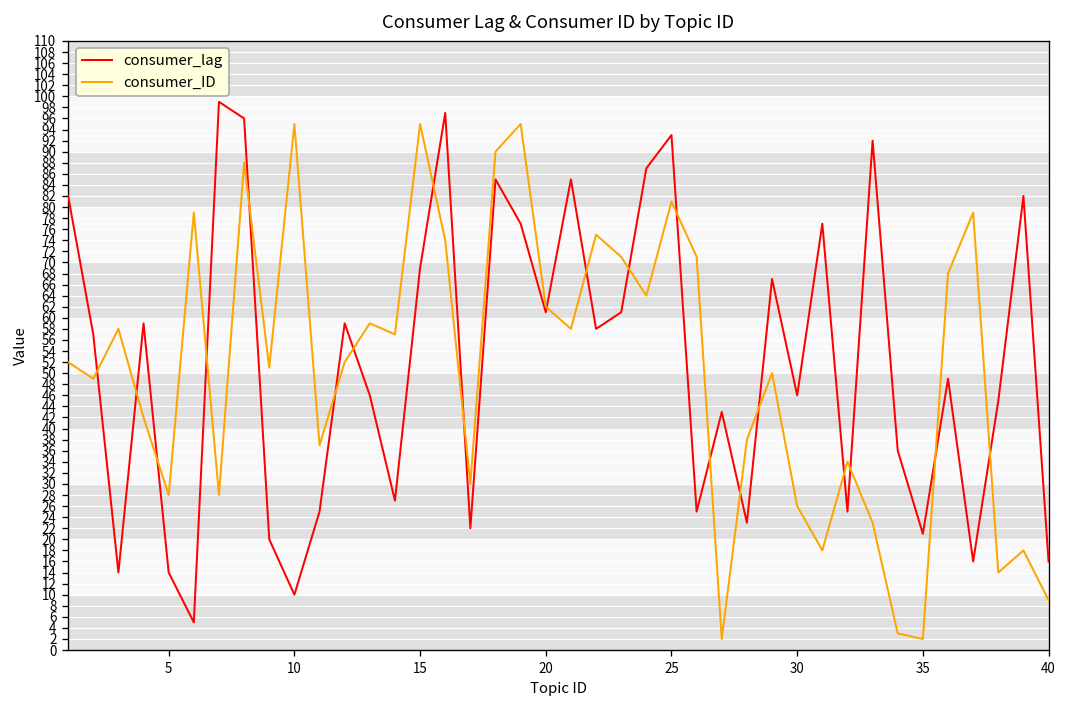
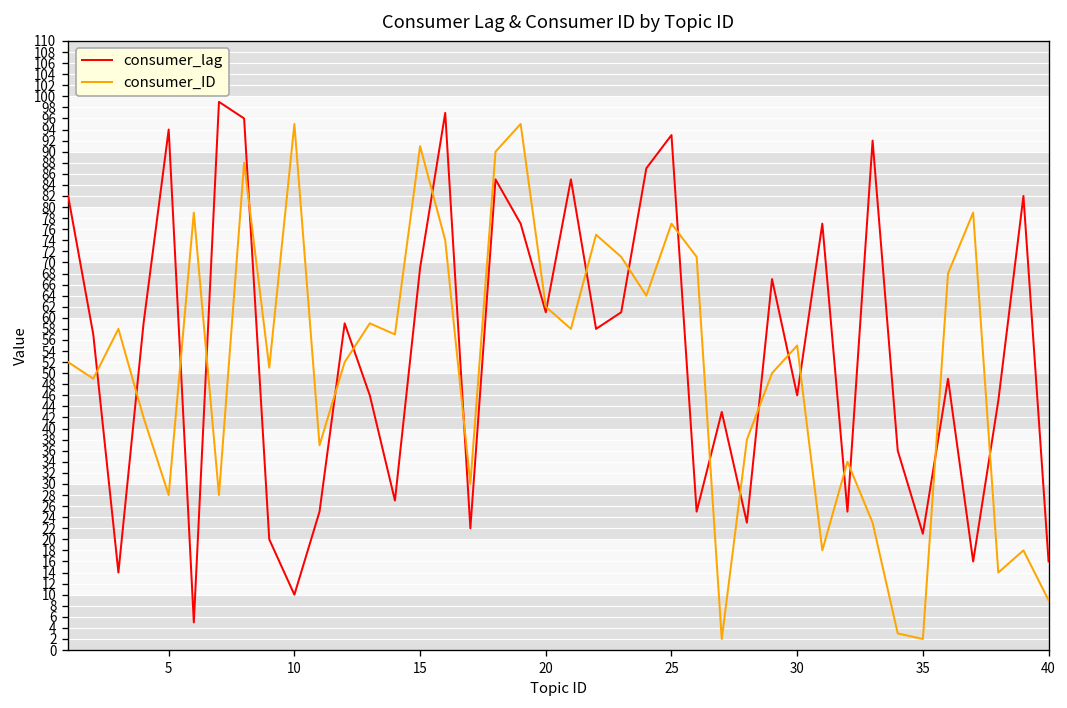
consumer_lag, 5: 14 -> 94
consumer_ID, 15: 95 -> 91
consumer_ID, 25: 81 -> 77
consumer_ID, 30: 26 -> 55
